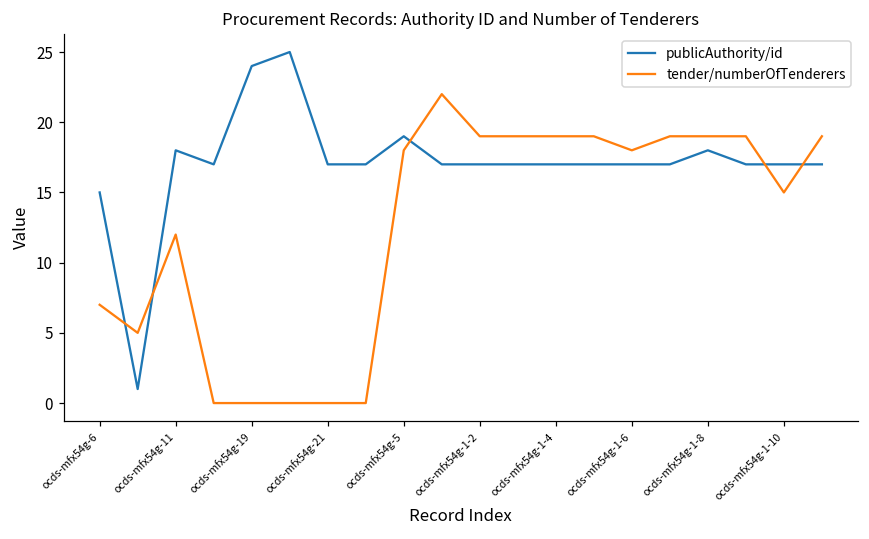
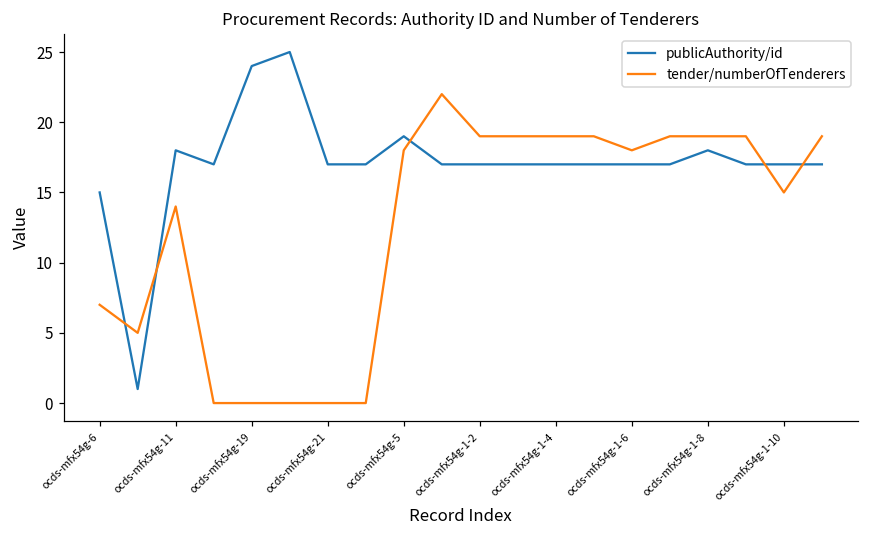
tender/numberOfTenderers, ocds-mfx54g-11: 12 -> 14
